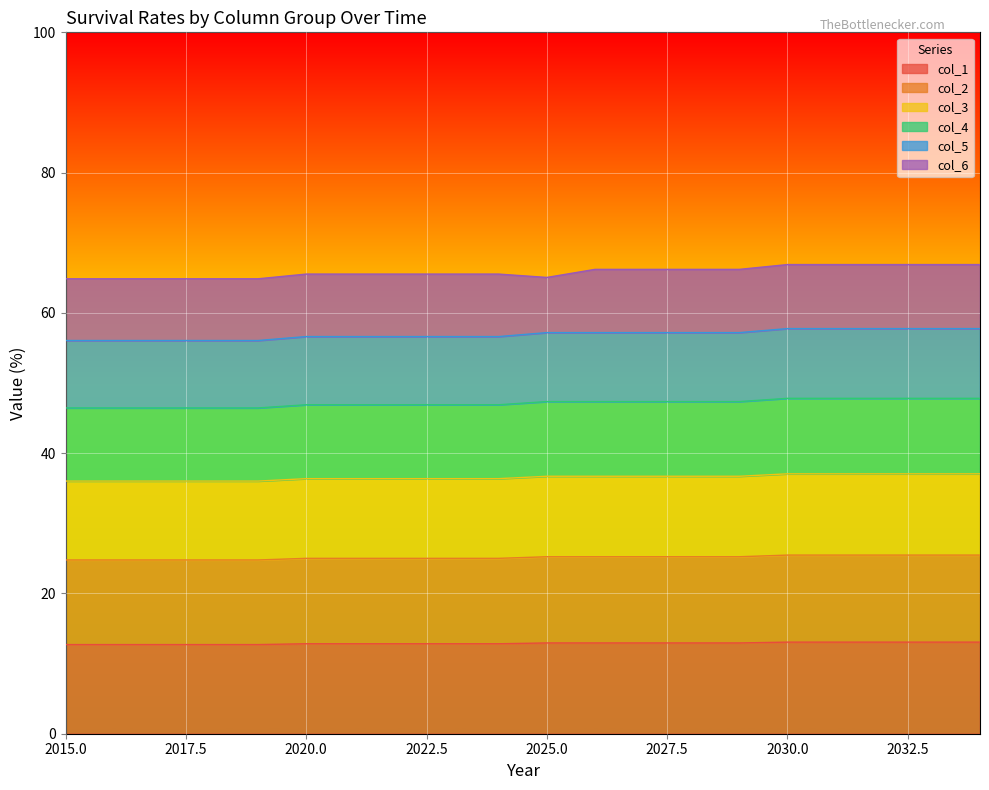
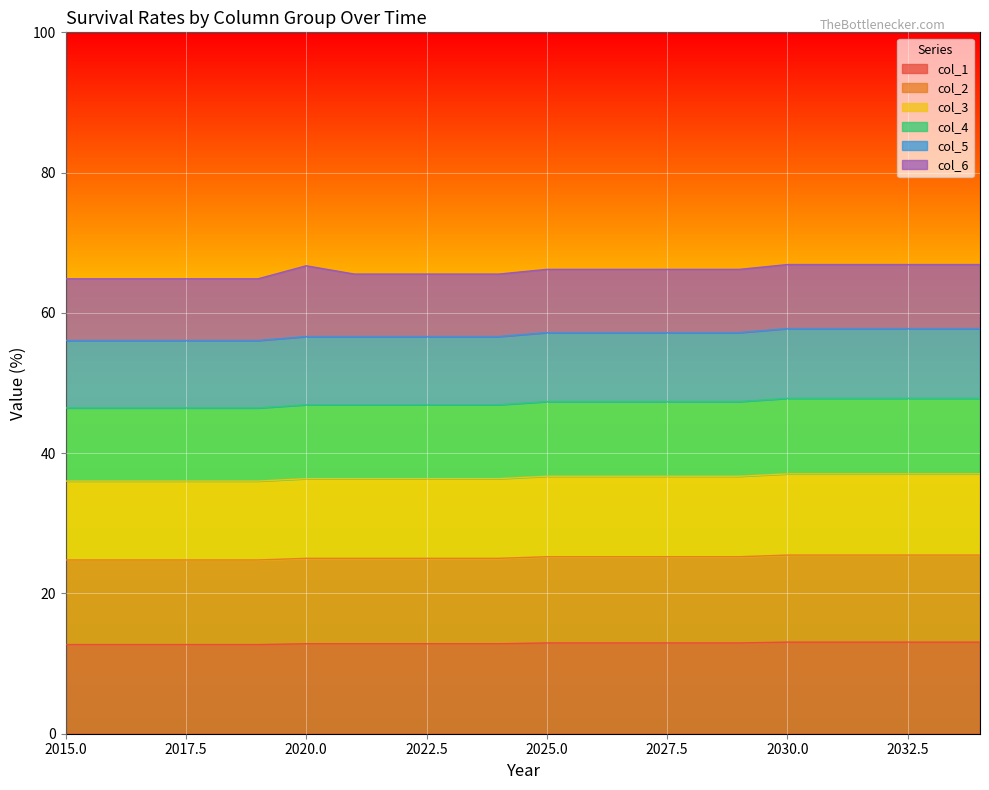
col_6, 2020.0: 9 -> 10
col_6, 2025.0: 8 -> 9
